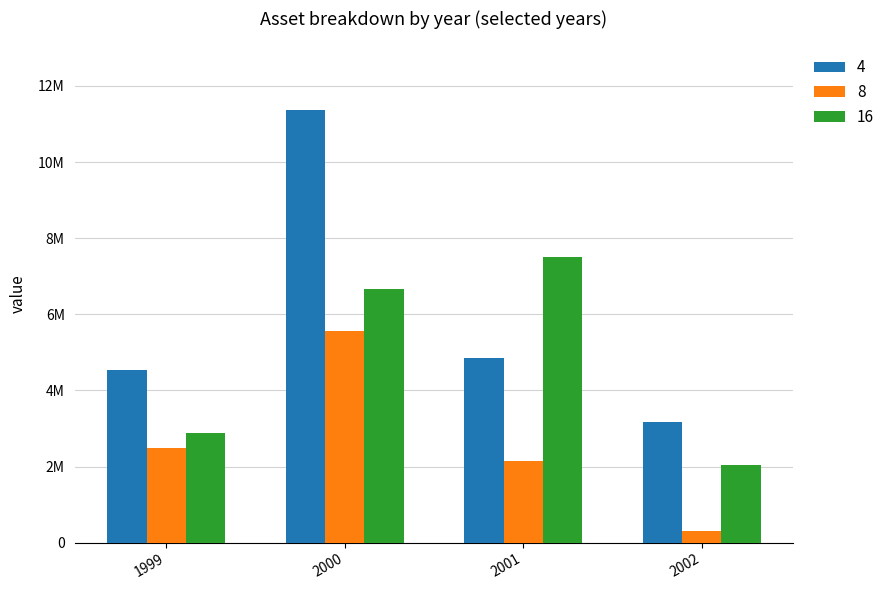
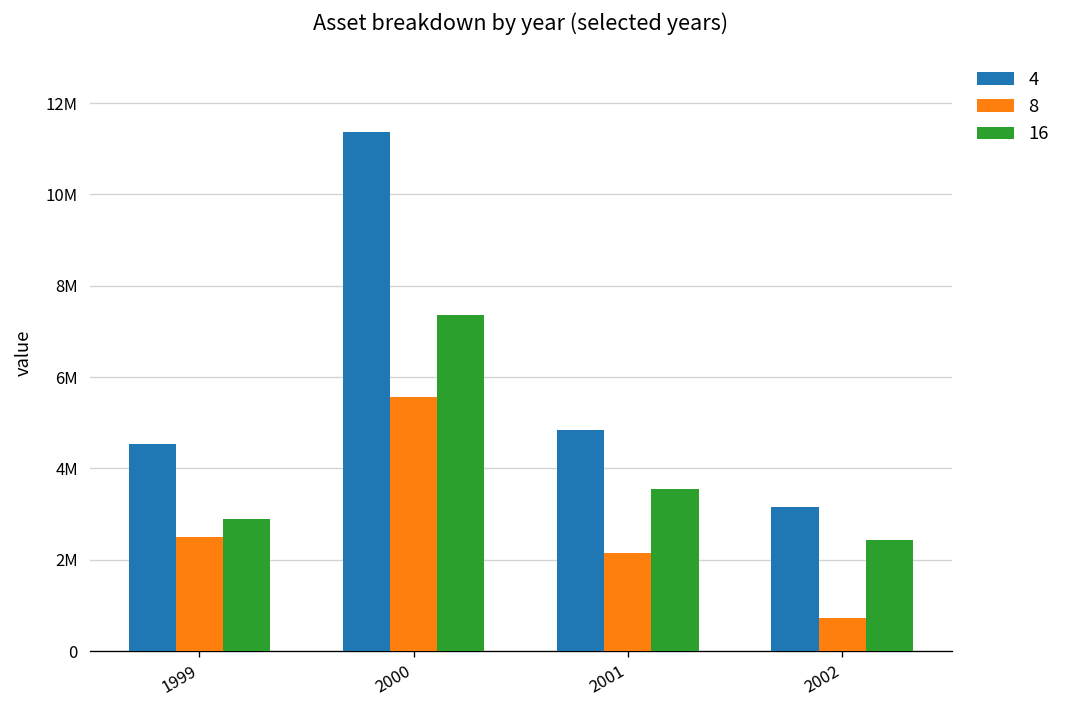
16, 2000: 6700000 -> 7400000
16, 2001: 7500000 -> 3600000
8, 2002: 300000 -> 700000
16, 2002: 2000000 -> 2400000
